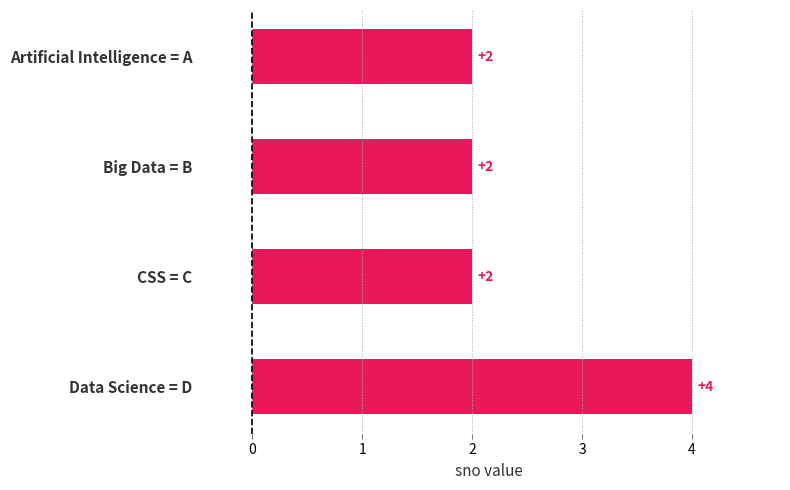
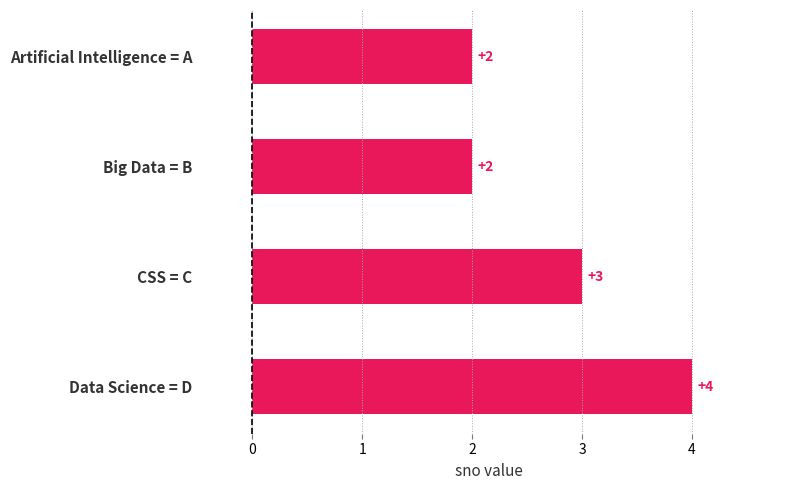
CSS = C: +2 -> +3
